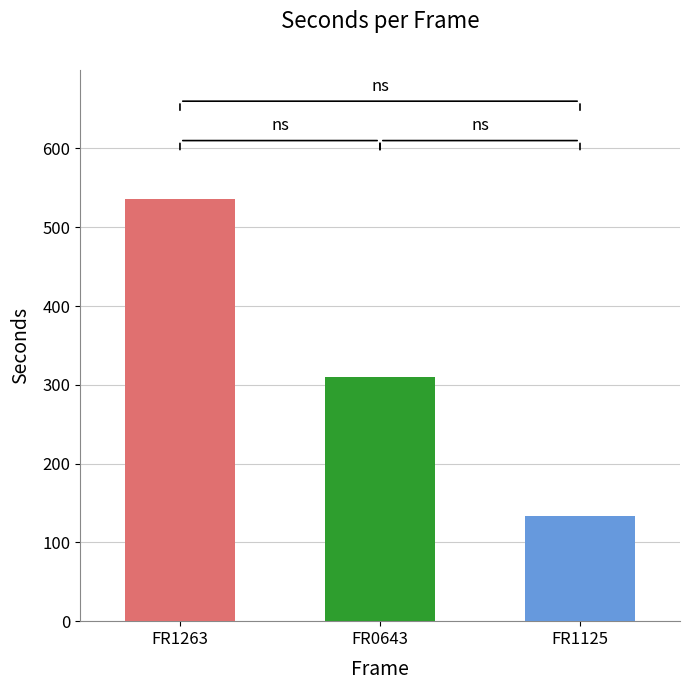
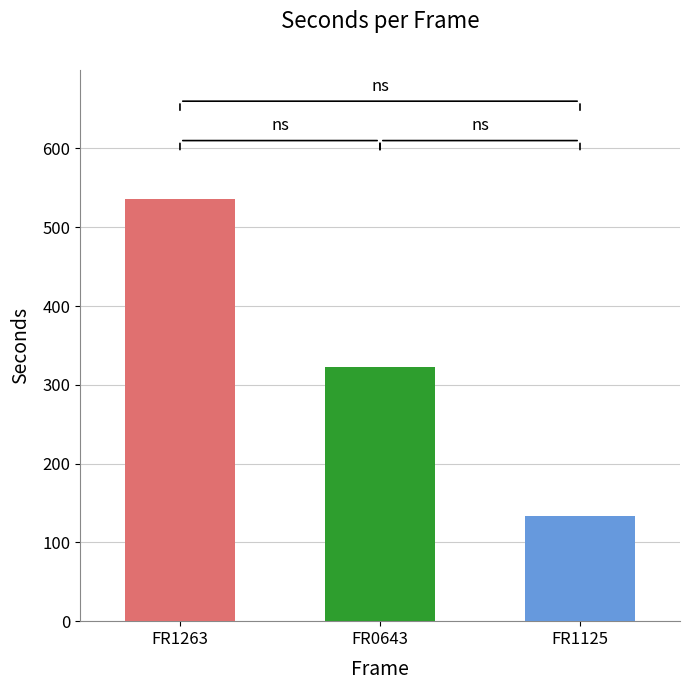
FR0643: 310 -> 320
